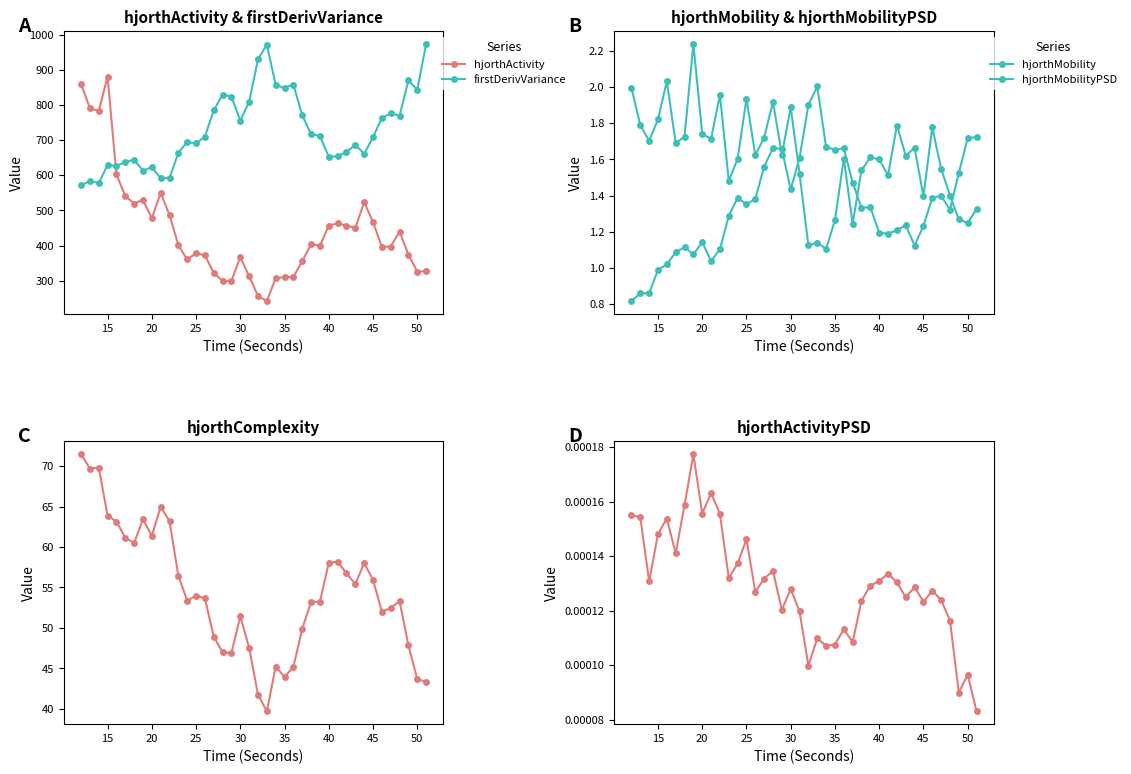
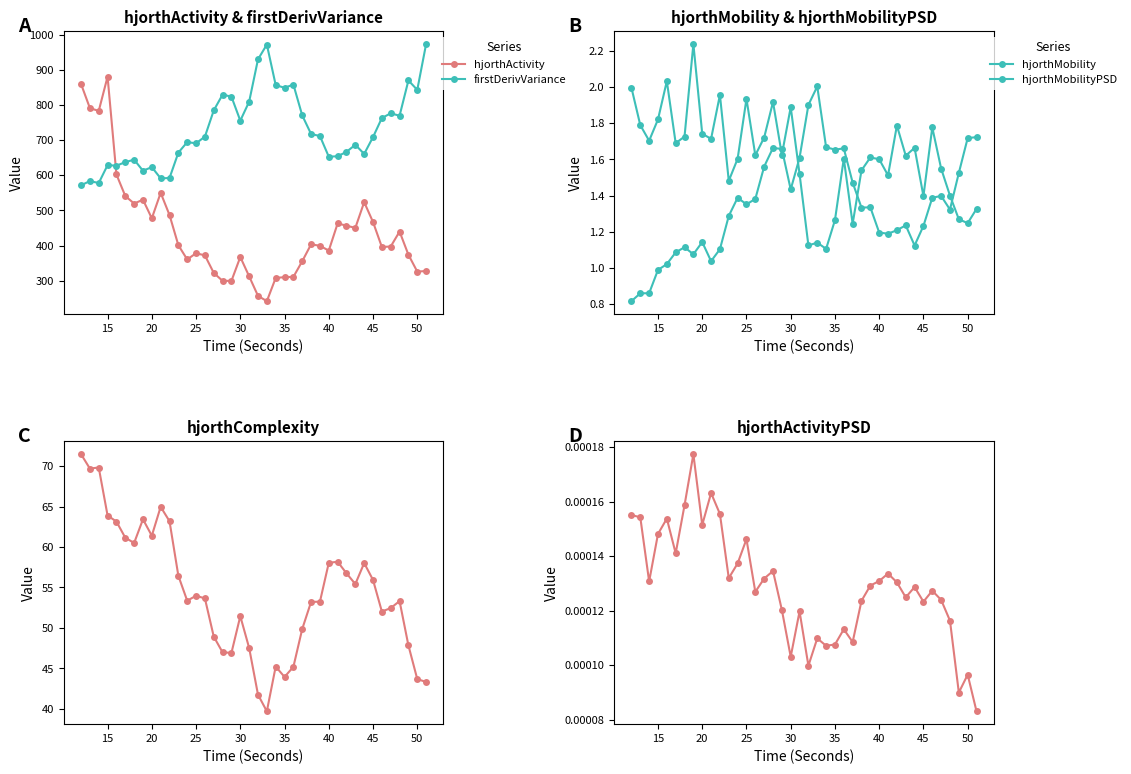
hjorthActivity & firstDerivVariance, hjorthActivity, 40: 460 -> 390
hjorthActivityPSD, 20: 0.000156 -> 0.000151
hjorthActivityPSD, 30: 0.000128 -> 0.000103
